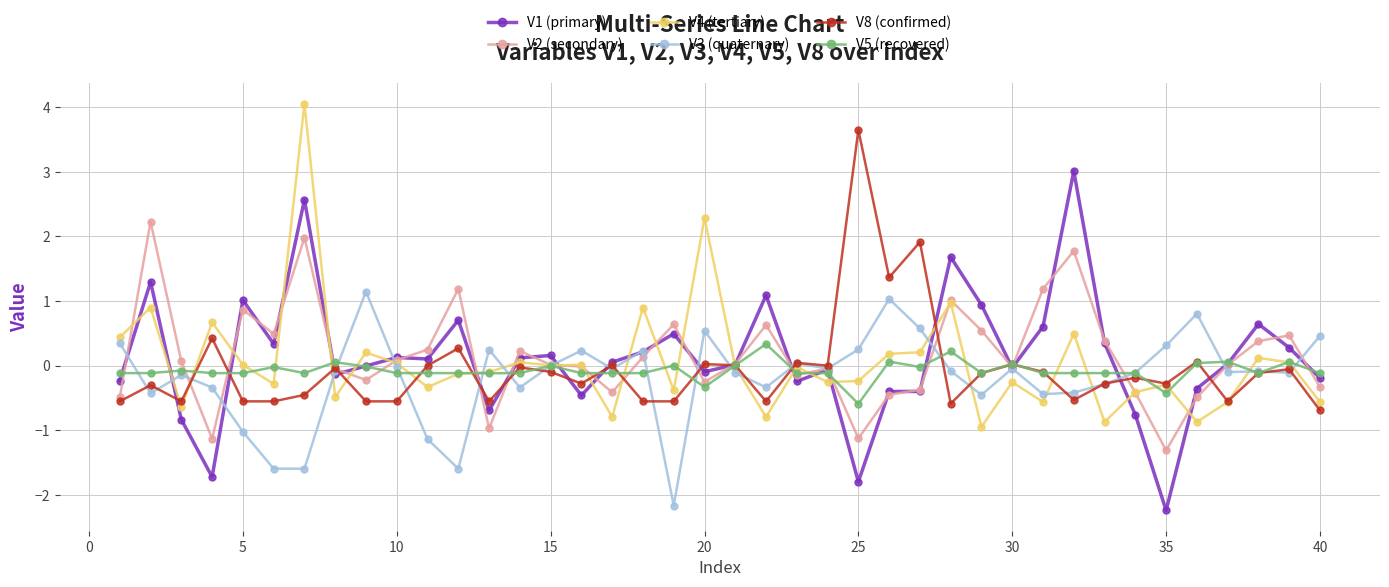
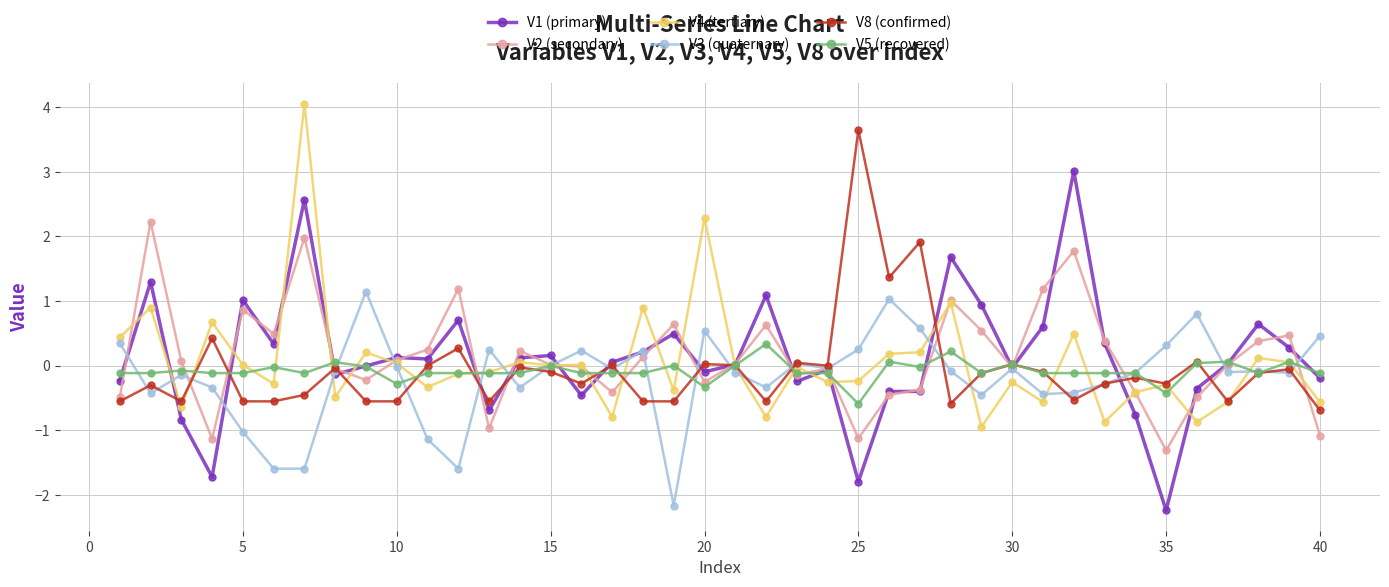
V5 (recovered), 10: -0.1 -> -0.3
V2 (secondary), 40: -0.3 -> -1.1
